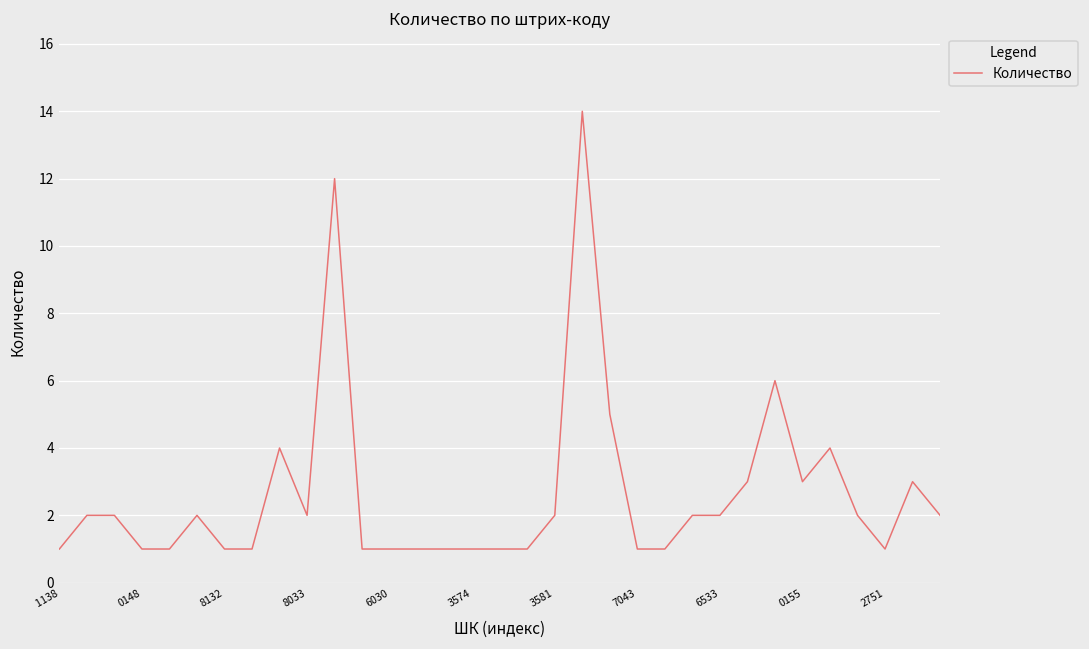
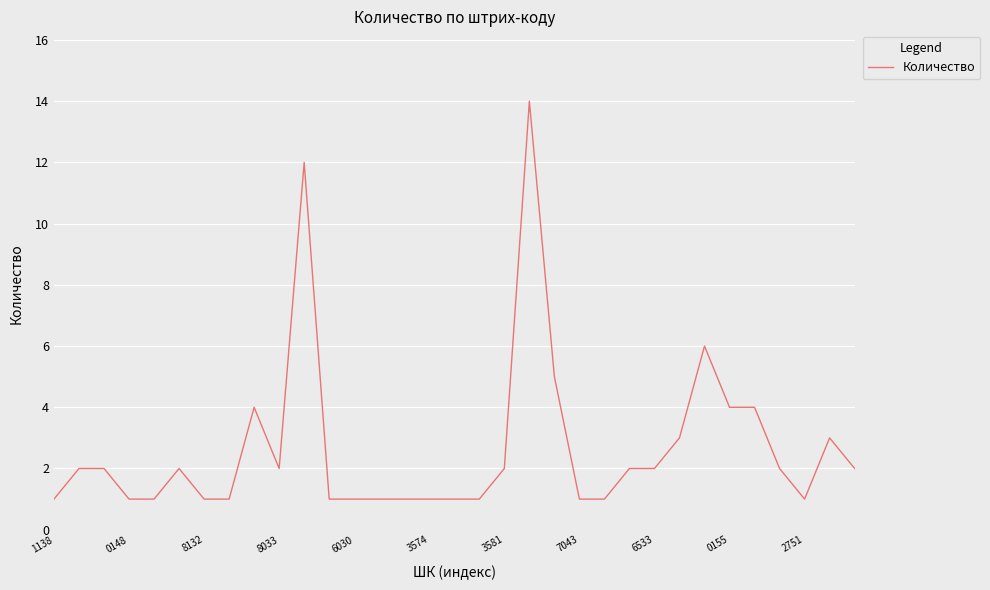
0155: 3 -> 4
